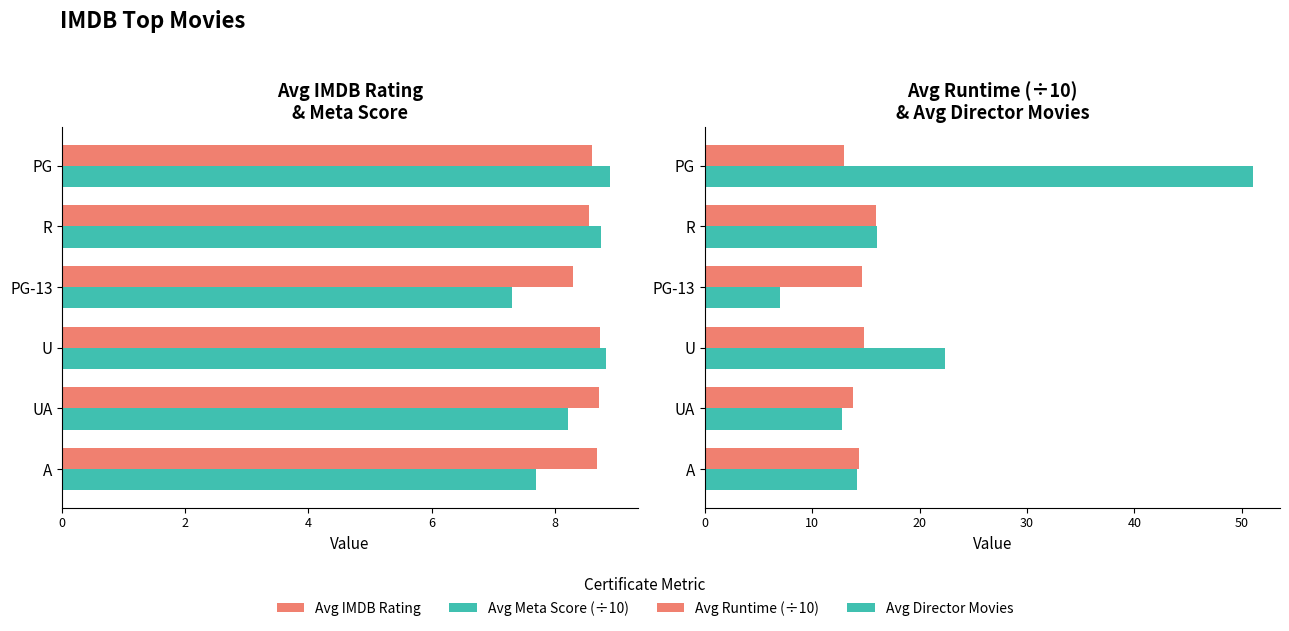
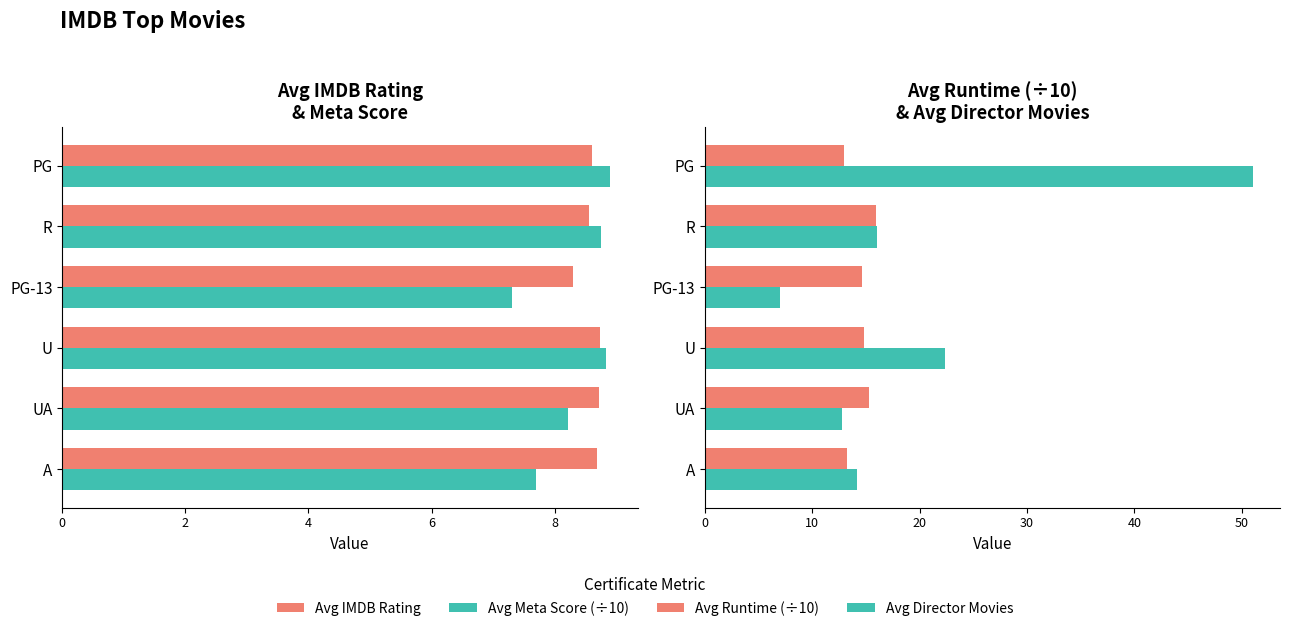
Avg Runtime (÷10) & Avg Director Movies, Avg Runtime (÷10), UA: 13.8 -> 15.3
Avg Runtime (÷10) & Avg Director Movies, Avg Runtime (÷10), A: 14.3 -> 13.3
